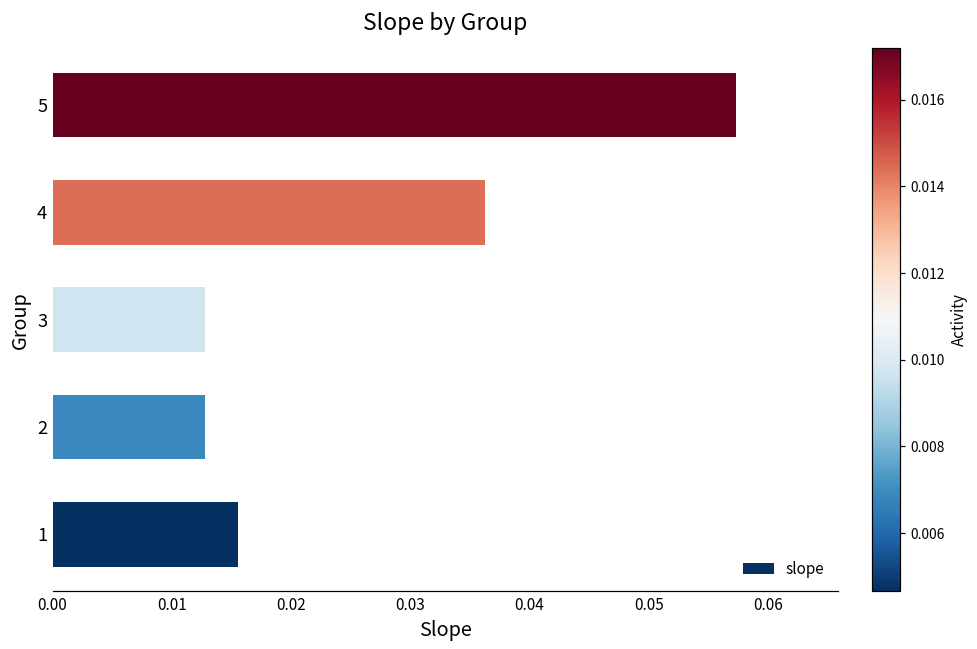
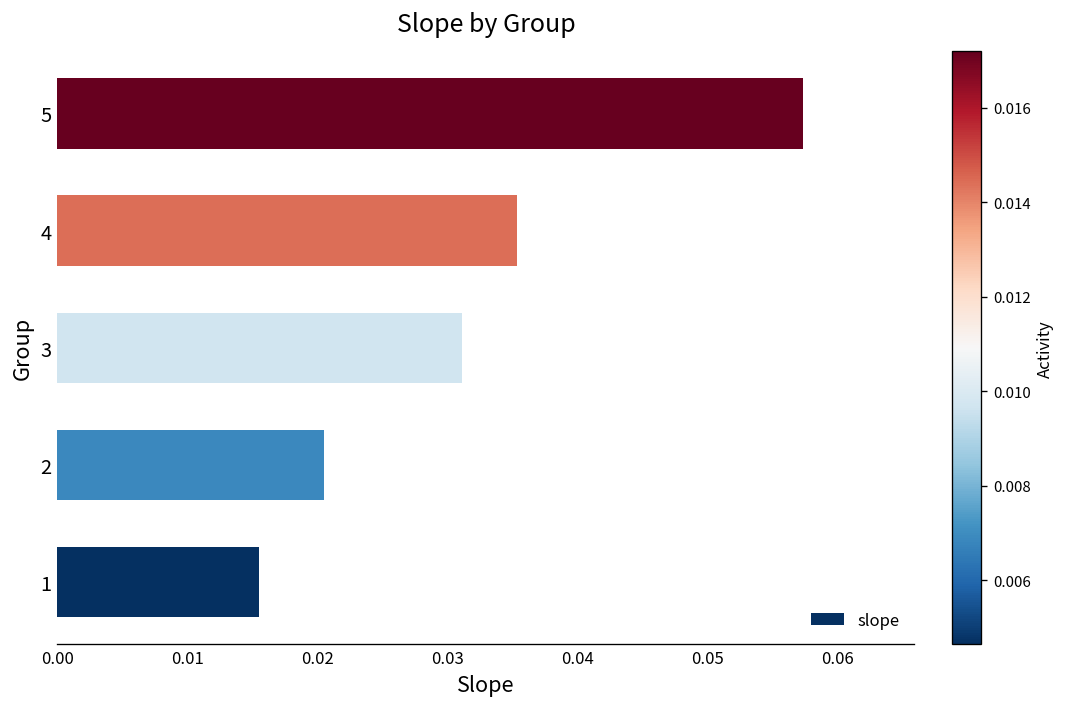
4: 0.0363 -> 0.0353
3: 0.0128 -> 0.0311
2: 0.0128 -> 0.0205
